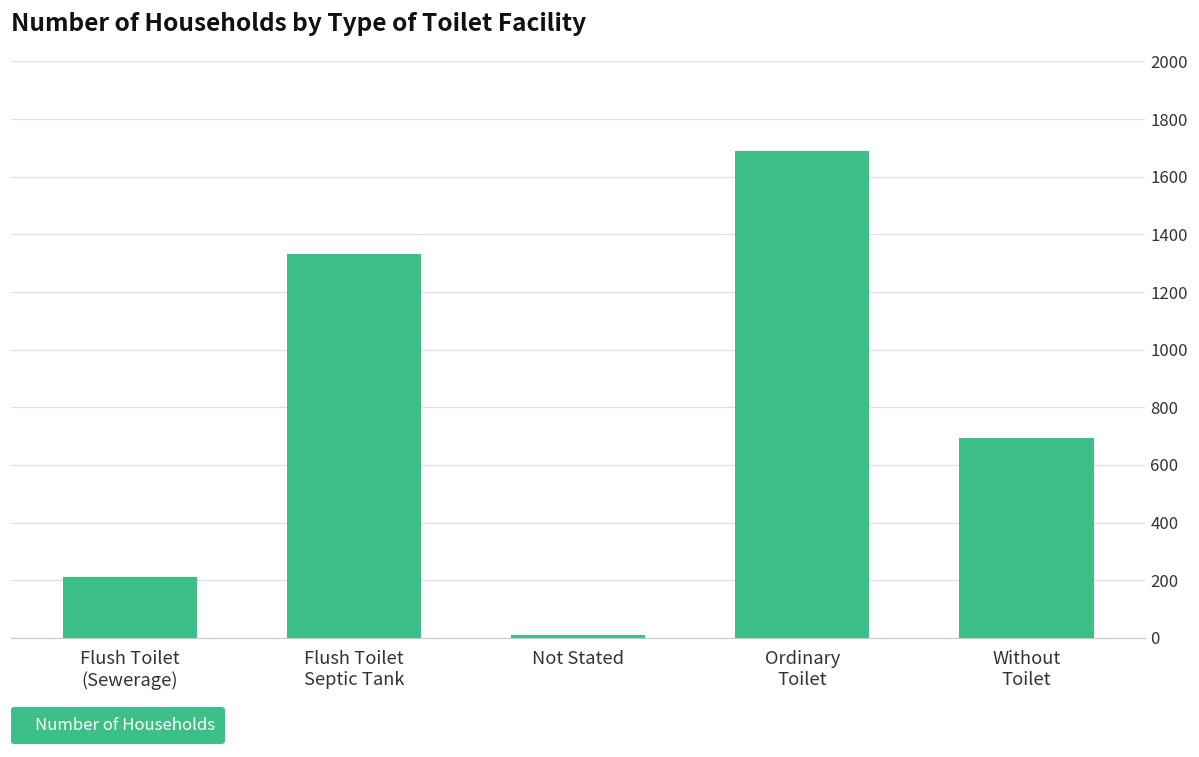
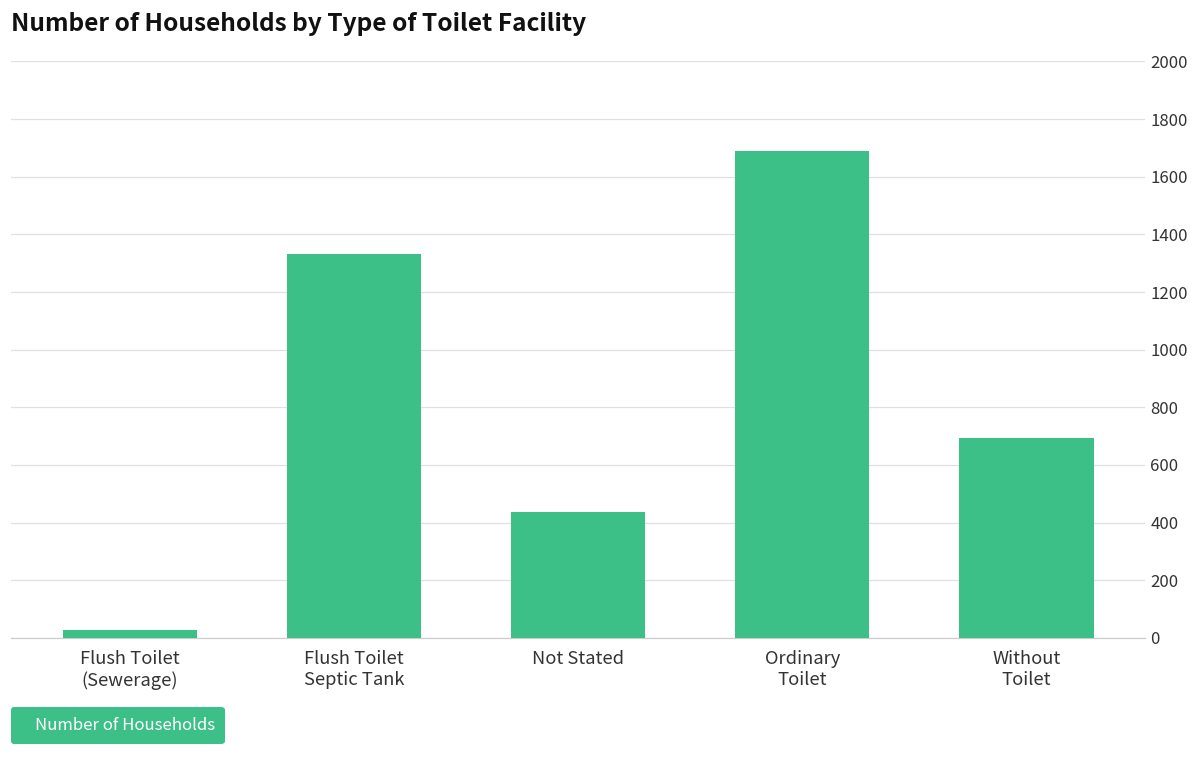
Flush Toilet (Sewerage): 210 -> 30
Not Stated: 10 -> 440
